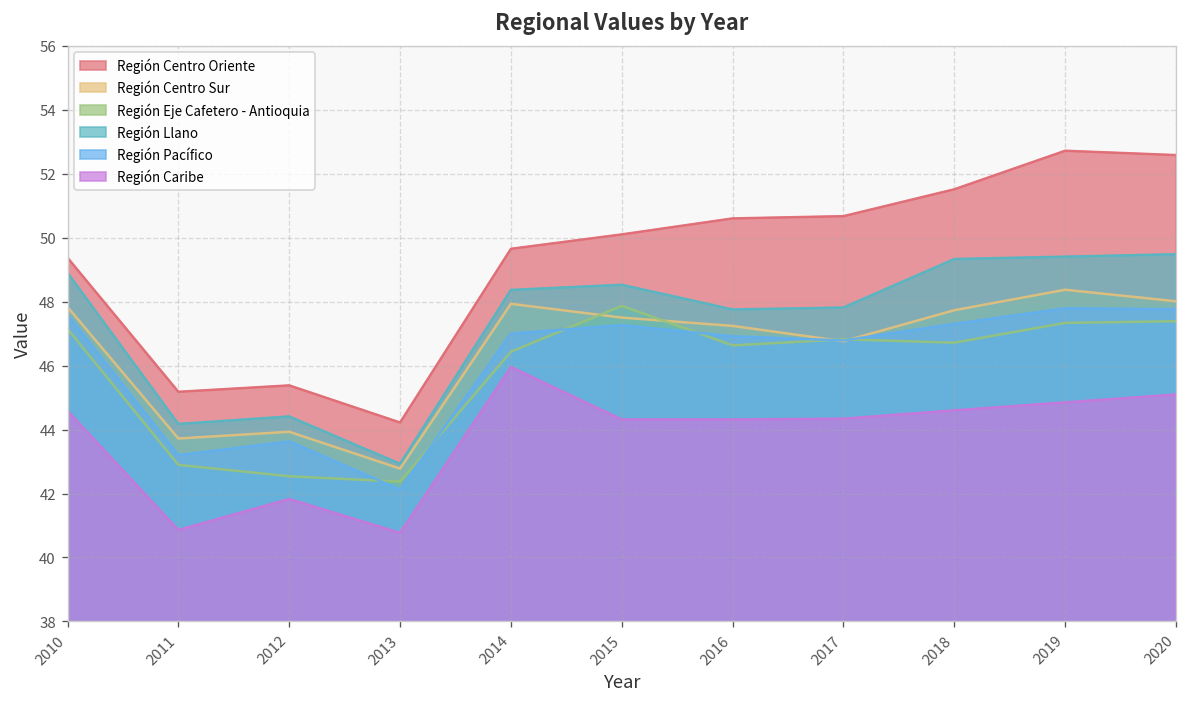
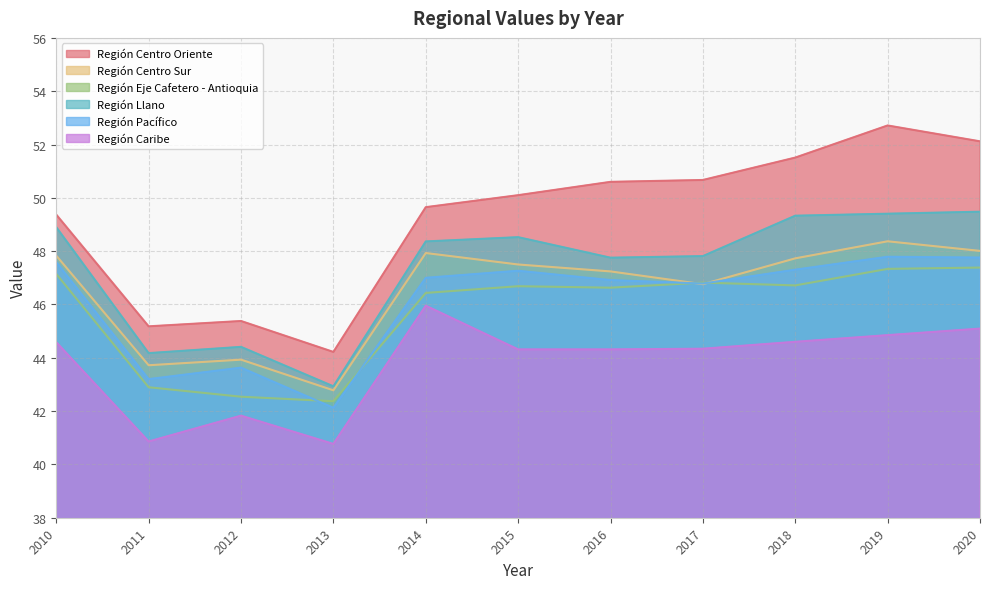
Región Eje Cafetero - Antioquia, 2015: 47.9 -> 46.7
Región Centro Oriente, 2020: 52.6 -> 52.1
